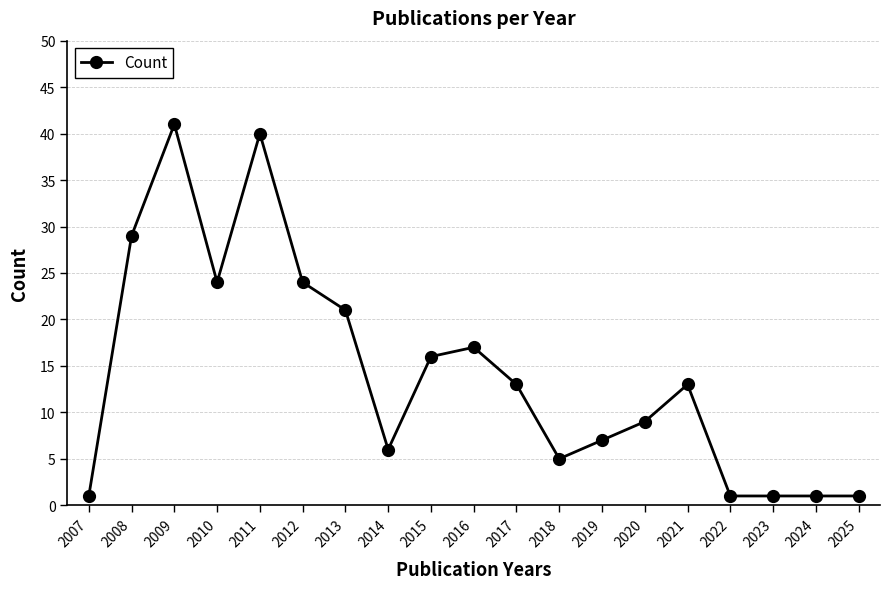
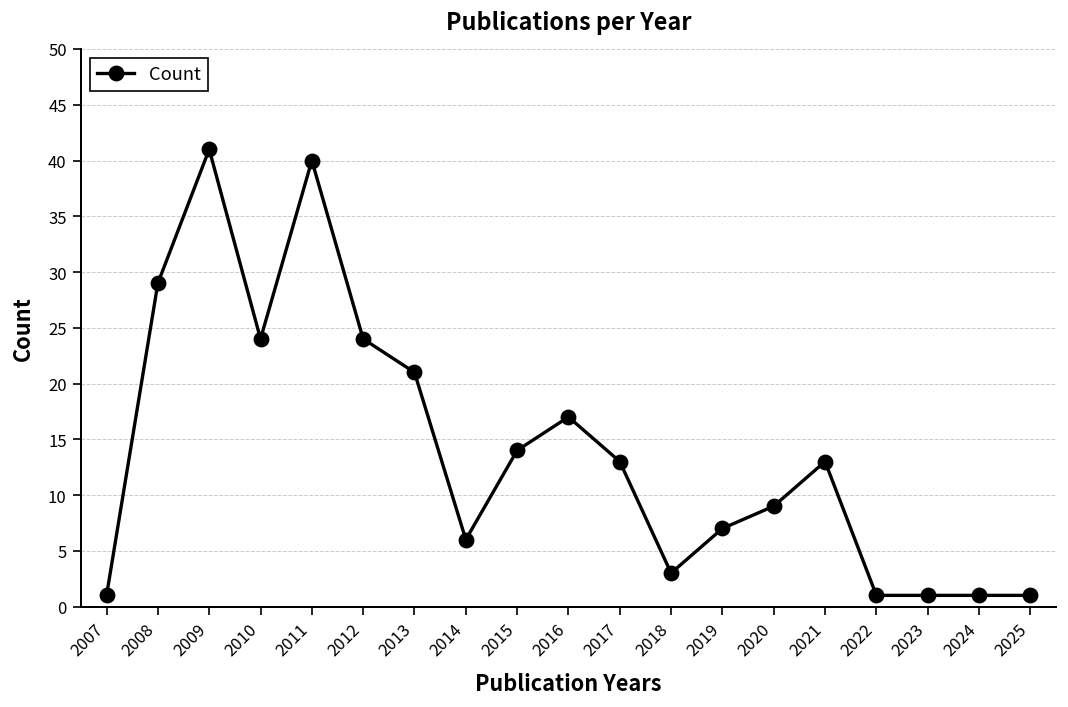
2015: 16 -> 14
2018: 5 -> 3
